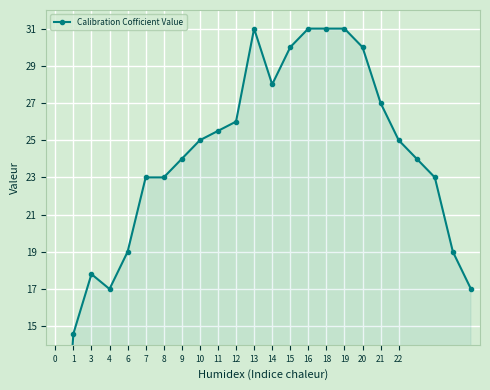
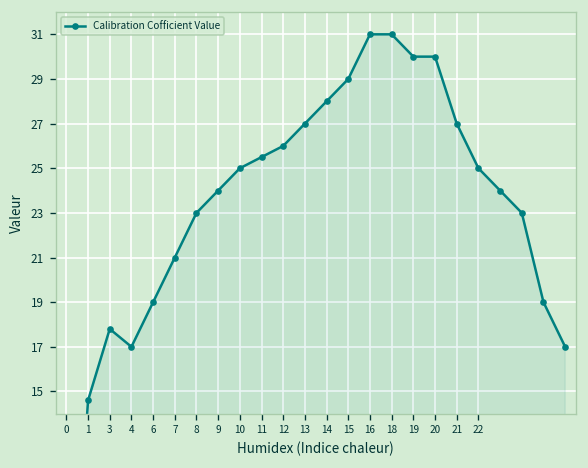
7: 23 -> 21
13: 31 -> 27
15: 30 -> 29
19: 31 -> 30
